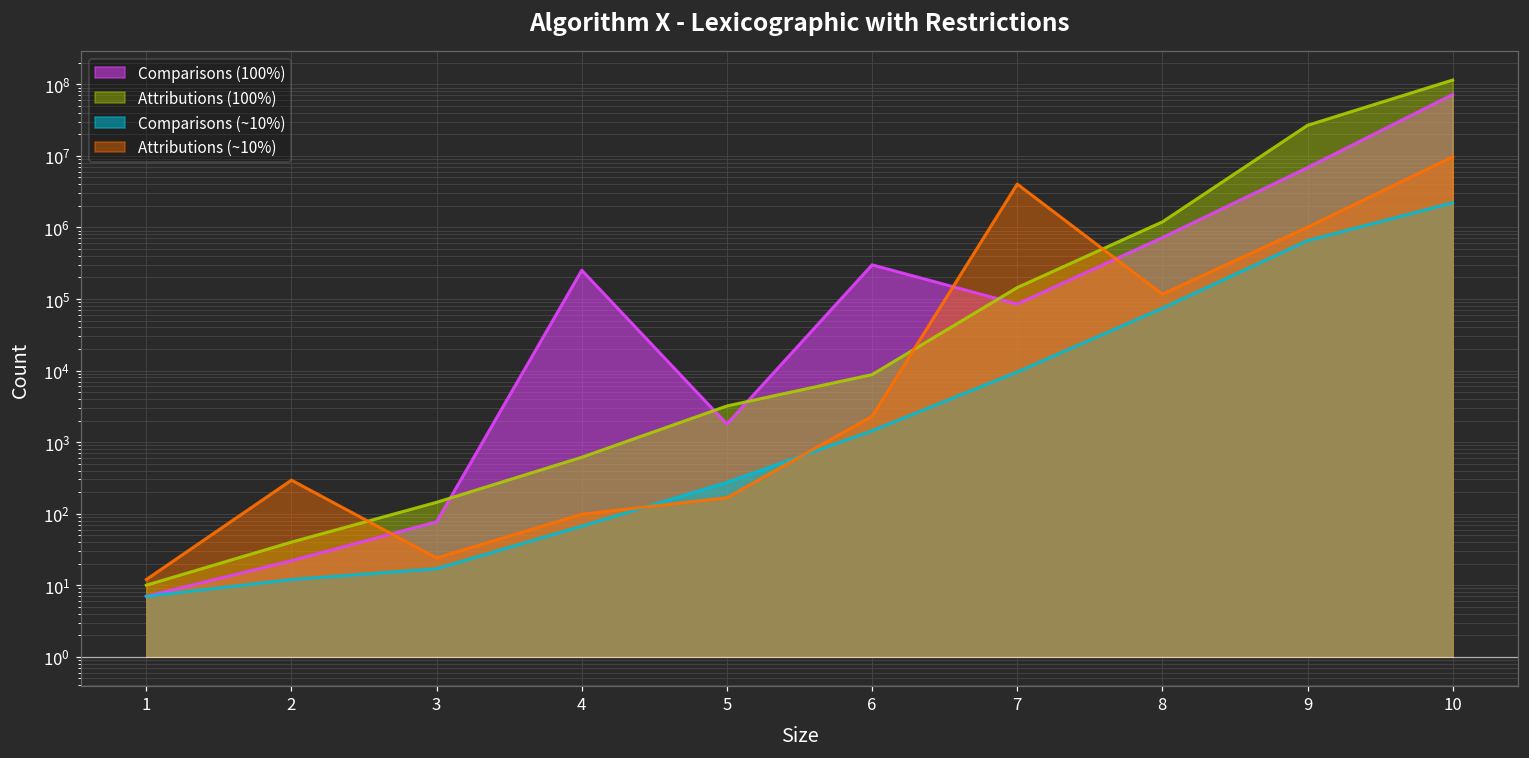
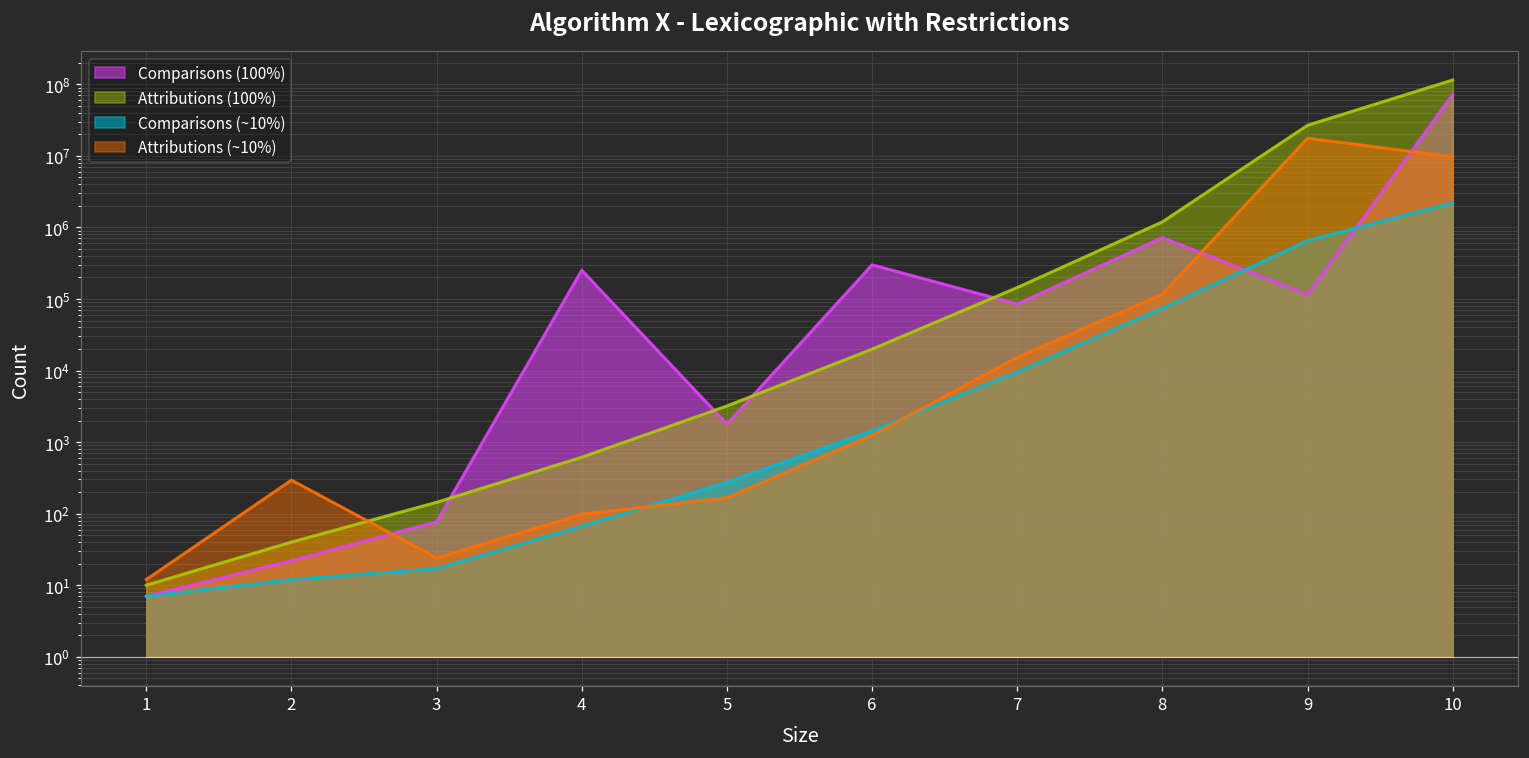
Attributions (100%), 6: 9000 -> 20000
Attributions (~10%), 6: 2300 -> 1200
Attributions (~10%), 7: 4000000 -> 15000
Comparisons (100%), 9: 7000000 -> 120000
Attributions (~10%), 9: 1000000 -> 18000000
